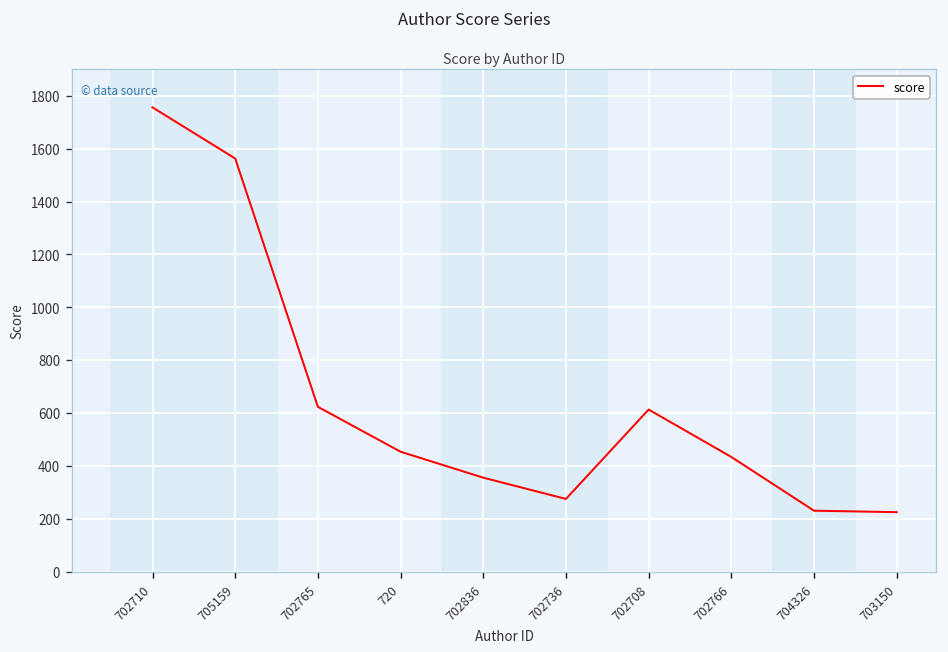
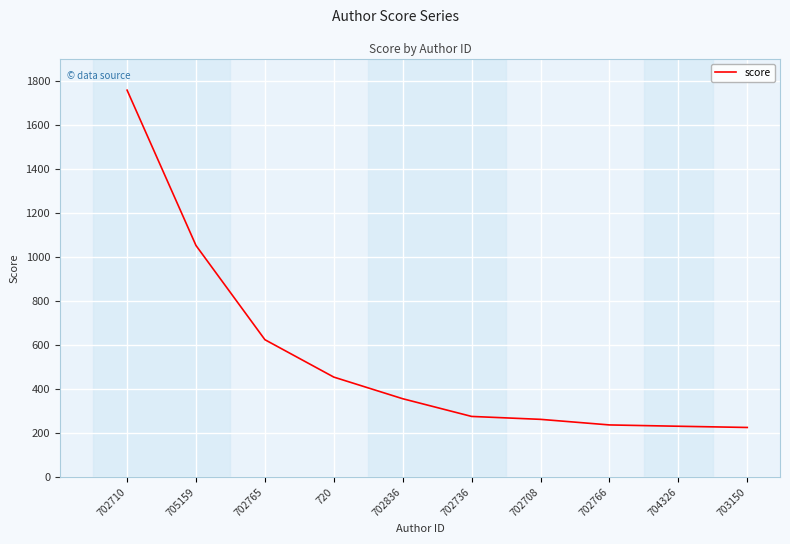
705159: 1560 -> 1050
702708: 610 -> 260
702766: 430 -> 240
